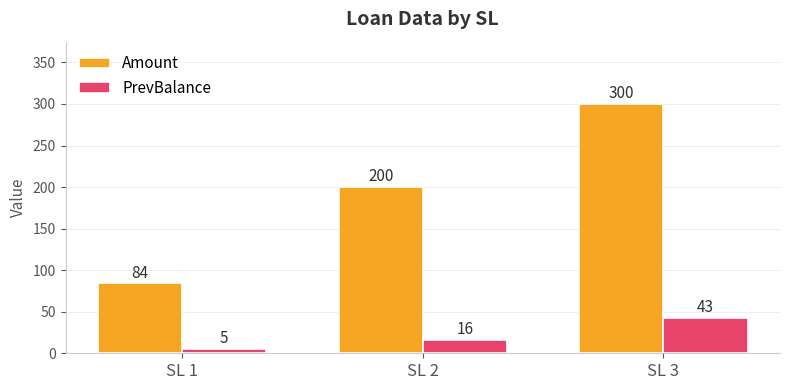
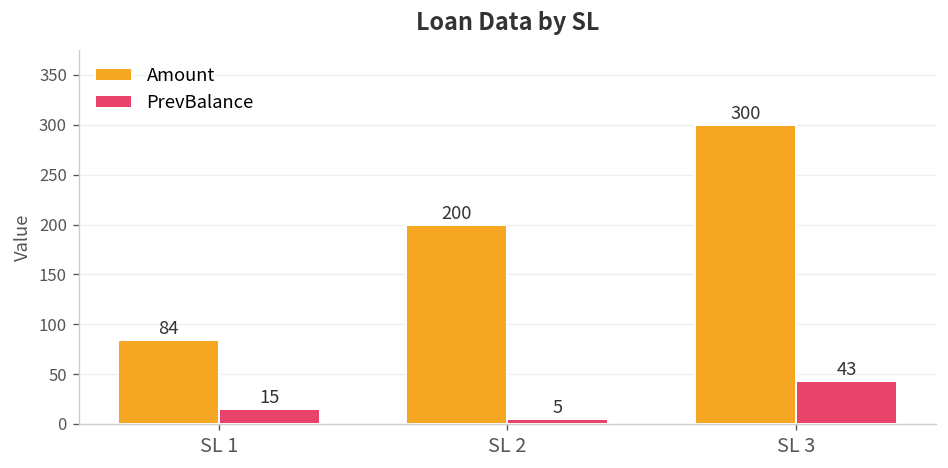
PrevBalance, SL 1: 5 -> 15
PrevBalance, SL 2: 16 -> 5
